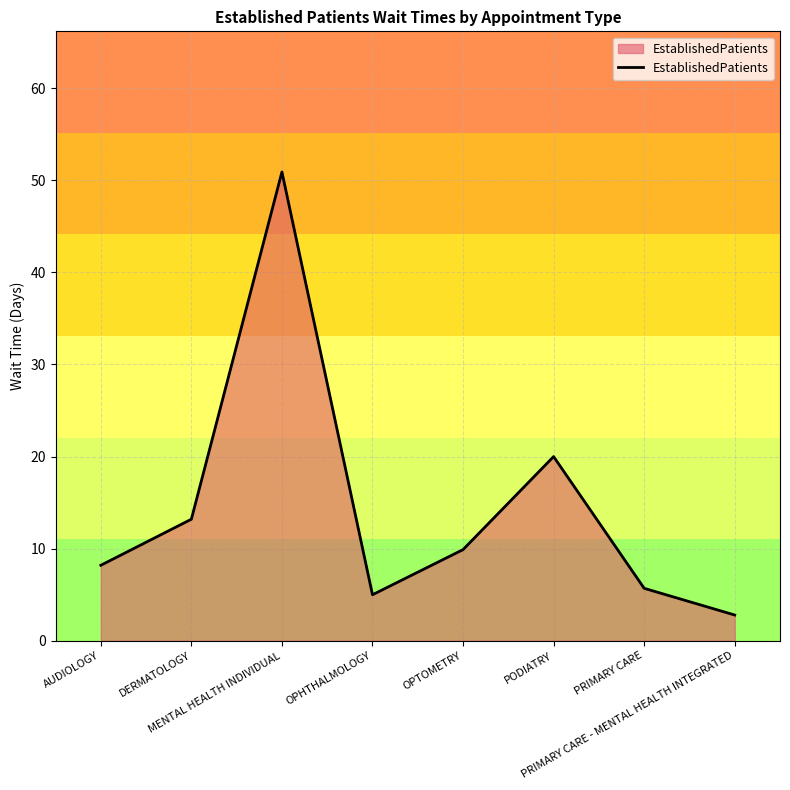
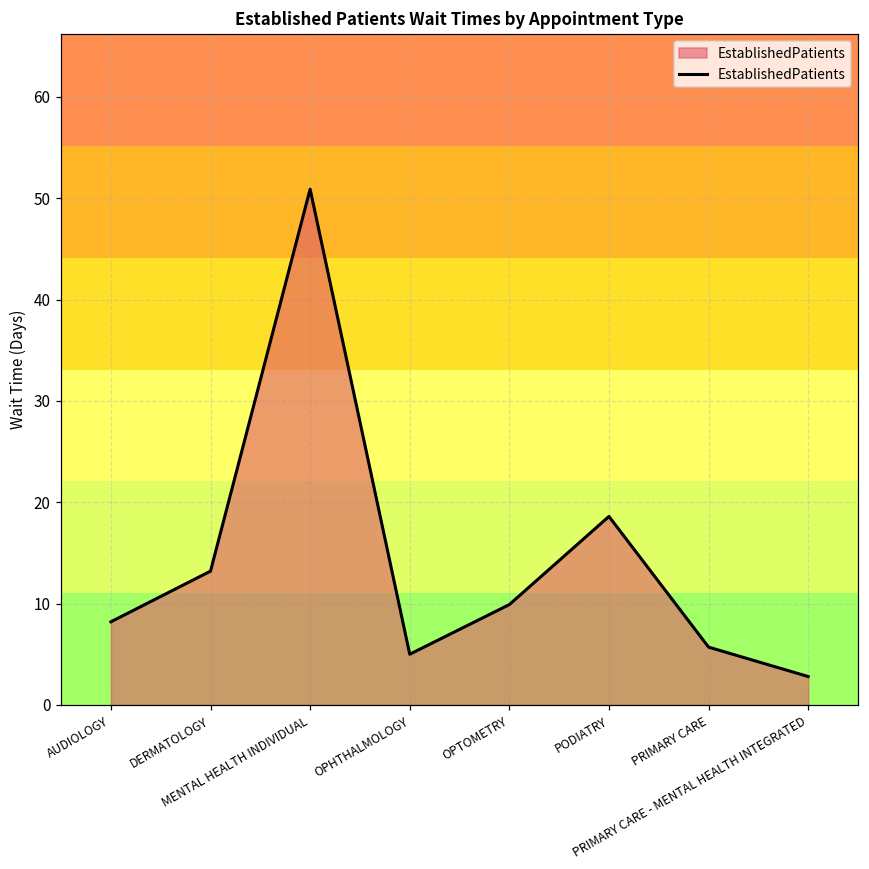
PODIATRY: 20 -> 19
